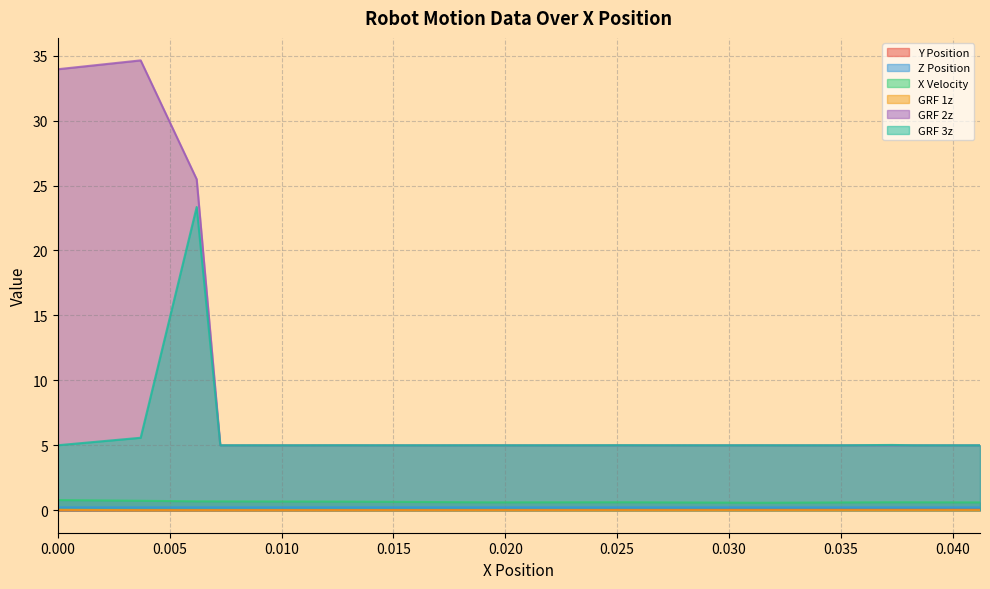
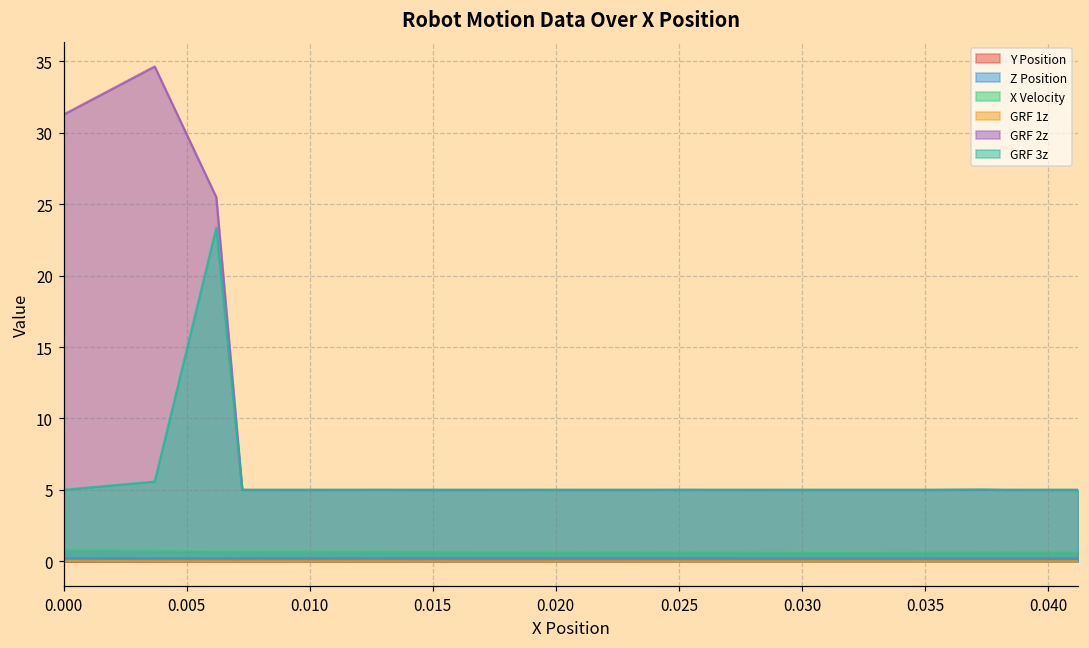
GRF 2z, 0.000: 34.0 -> 31.3
